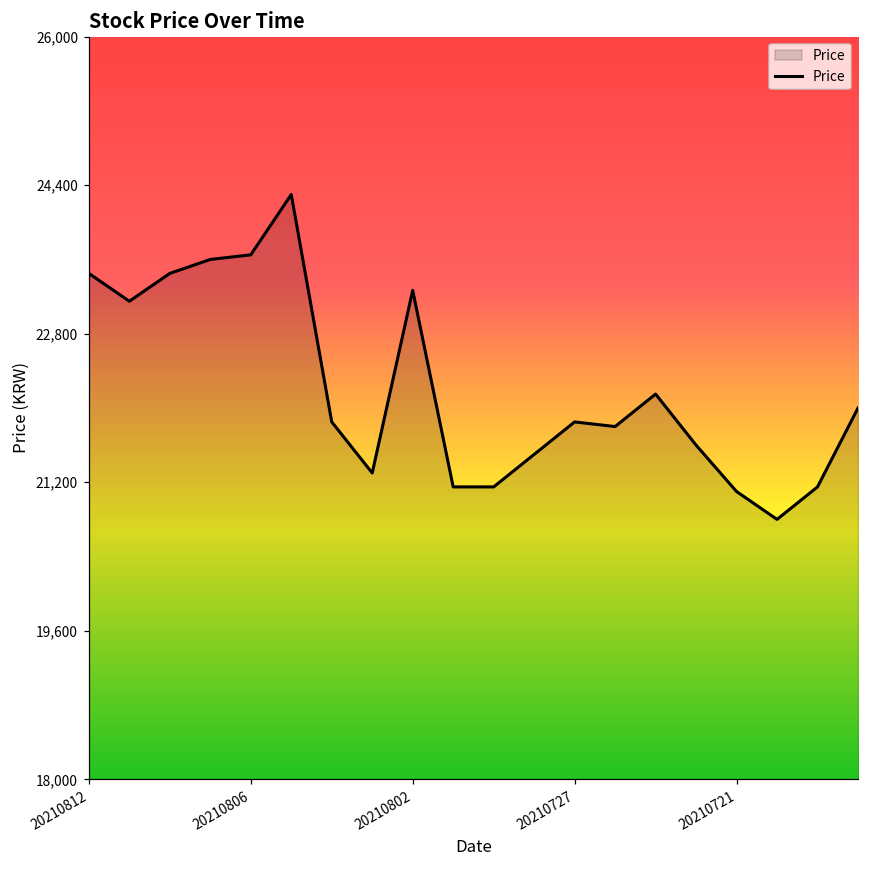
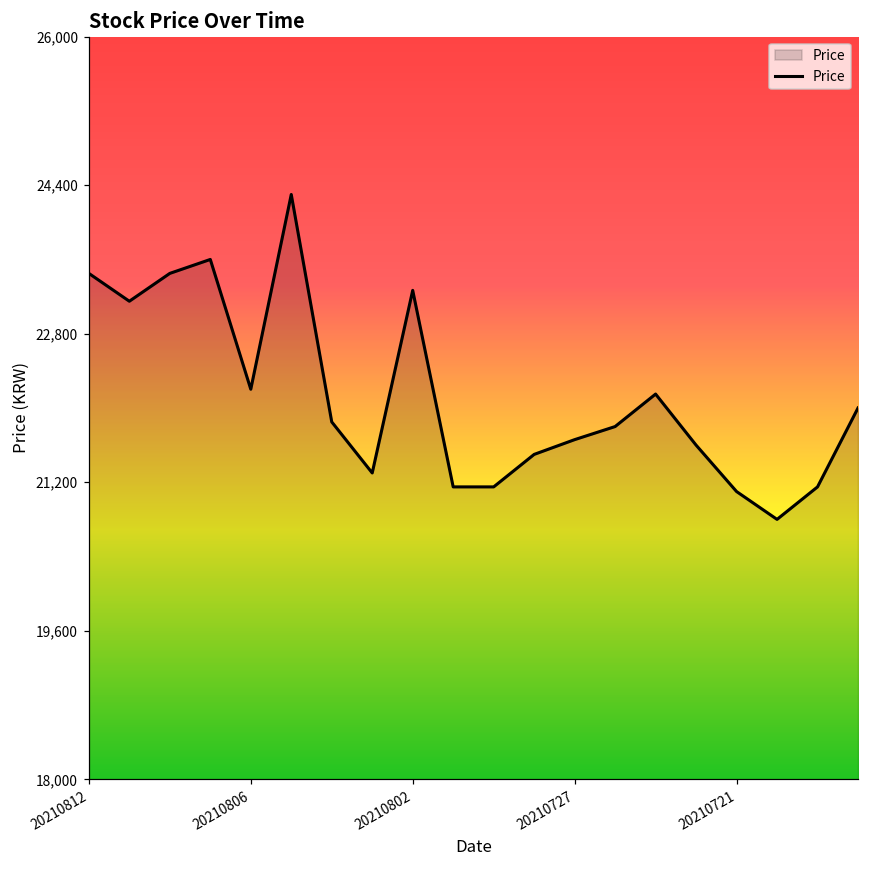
20210806: 23,700 -> 22,200
20210727: 21,900 -> 21,700
